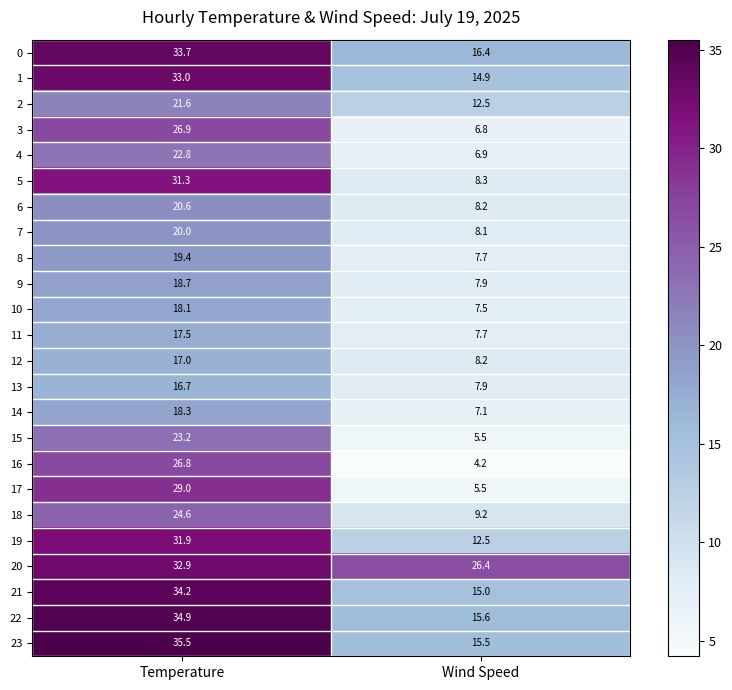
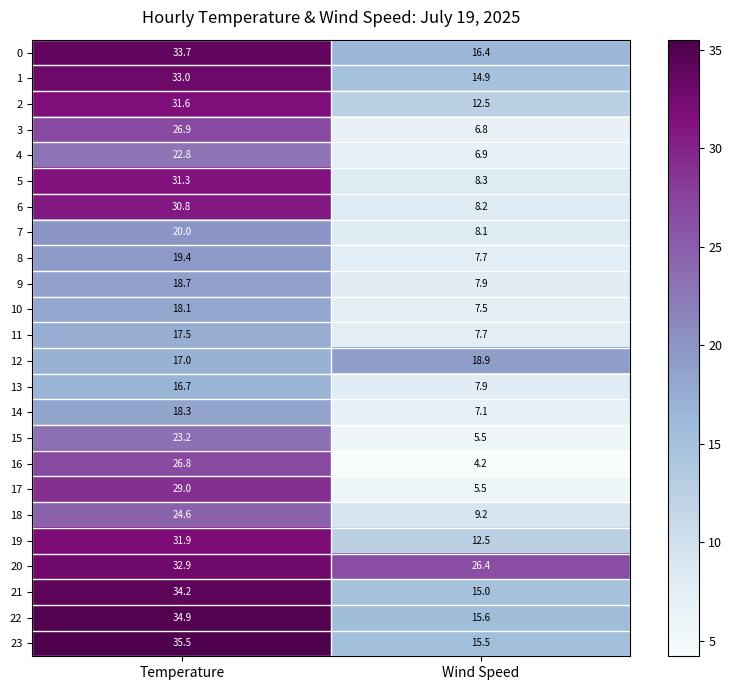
2, Temperature: 21.6 -> 31.6
6, Temperature: 20.6 -> 30.8
12, Wind Speed: 8.2 -> 18.9
